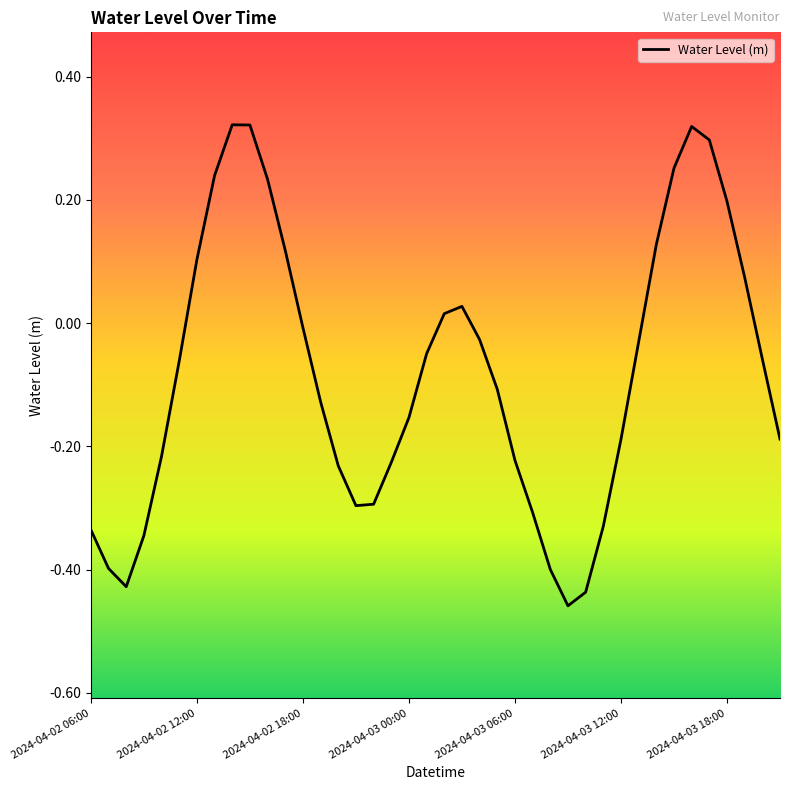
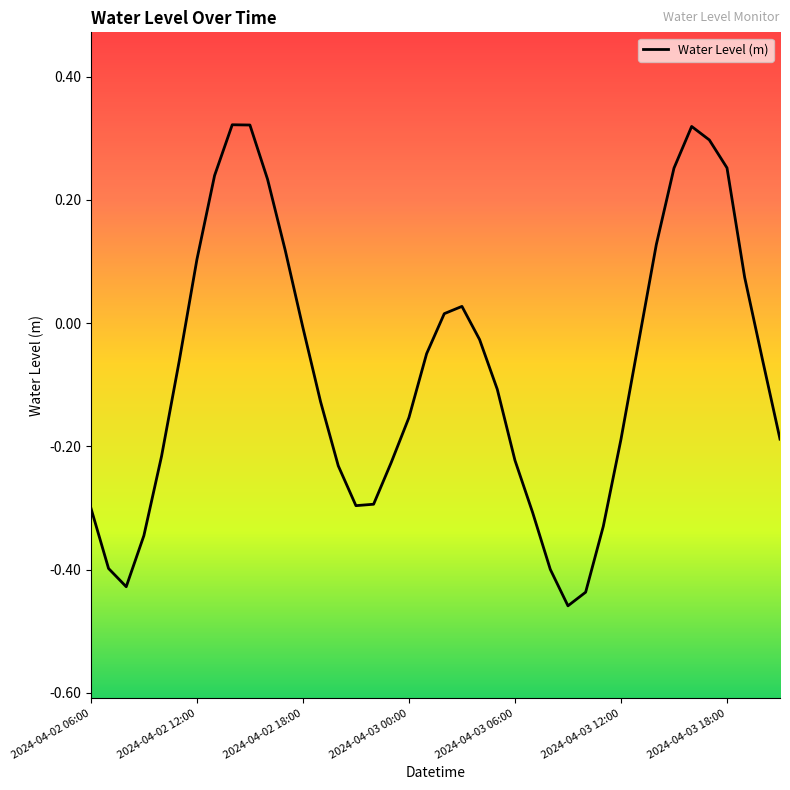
2024-04-02 06:00: -0.34 -> -0.30
2024-04-03 18:00: 0.20 -> 0.25
